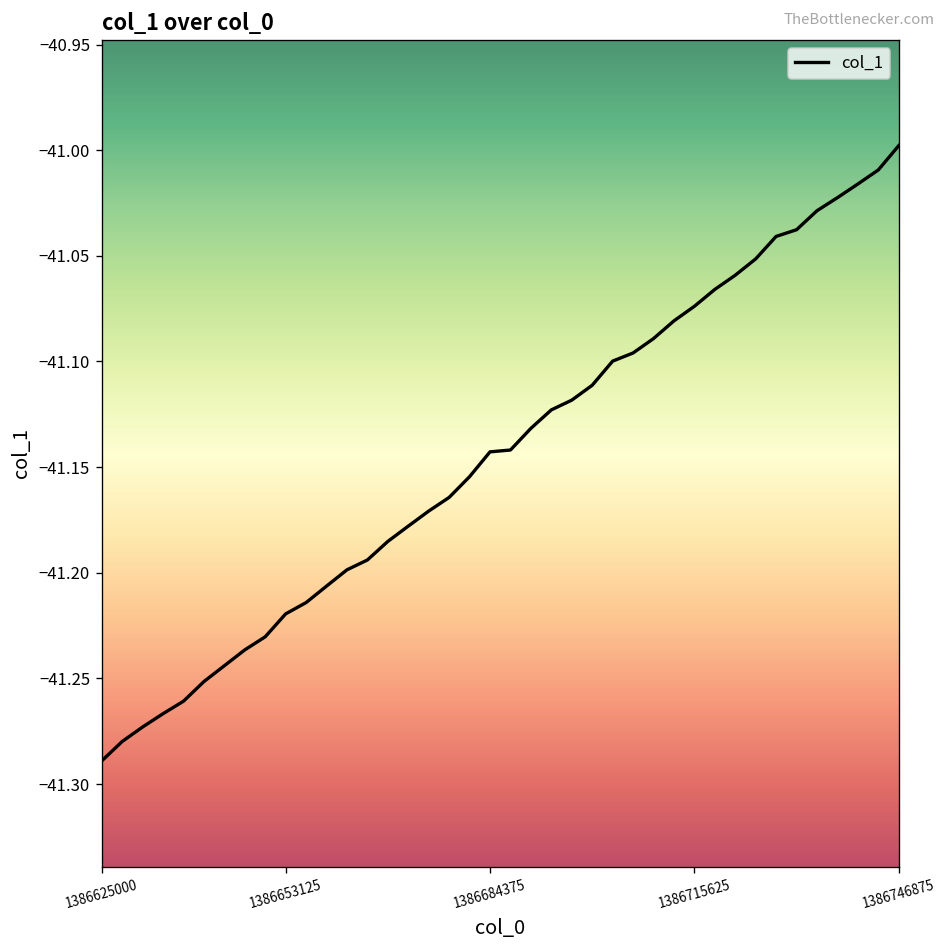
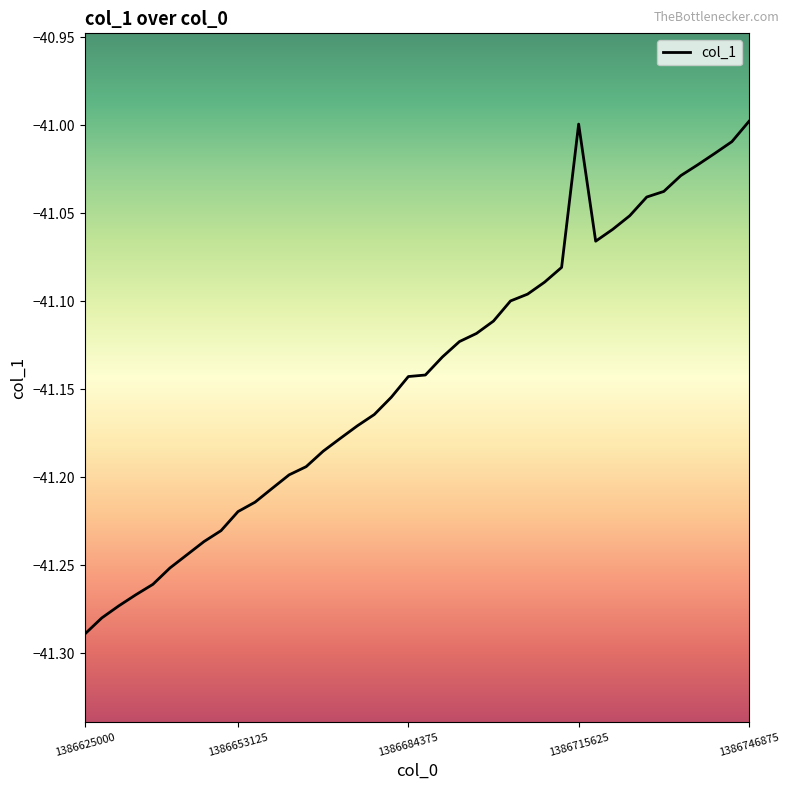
1386715625: -41.074 -> -40.999
